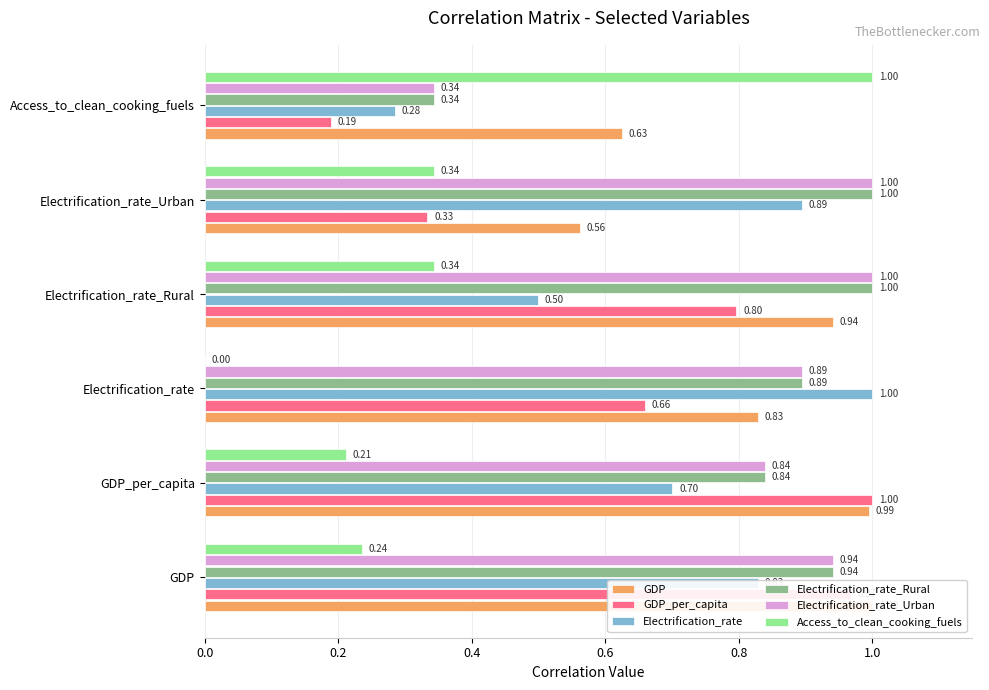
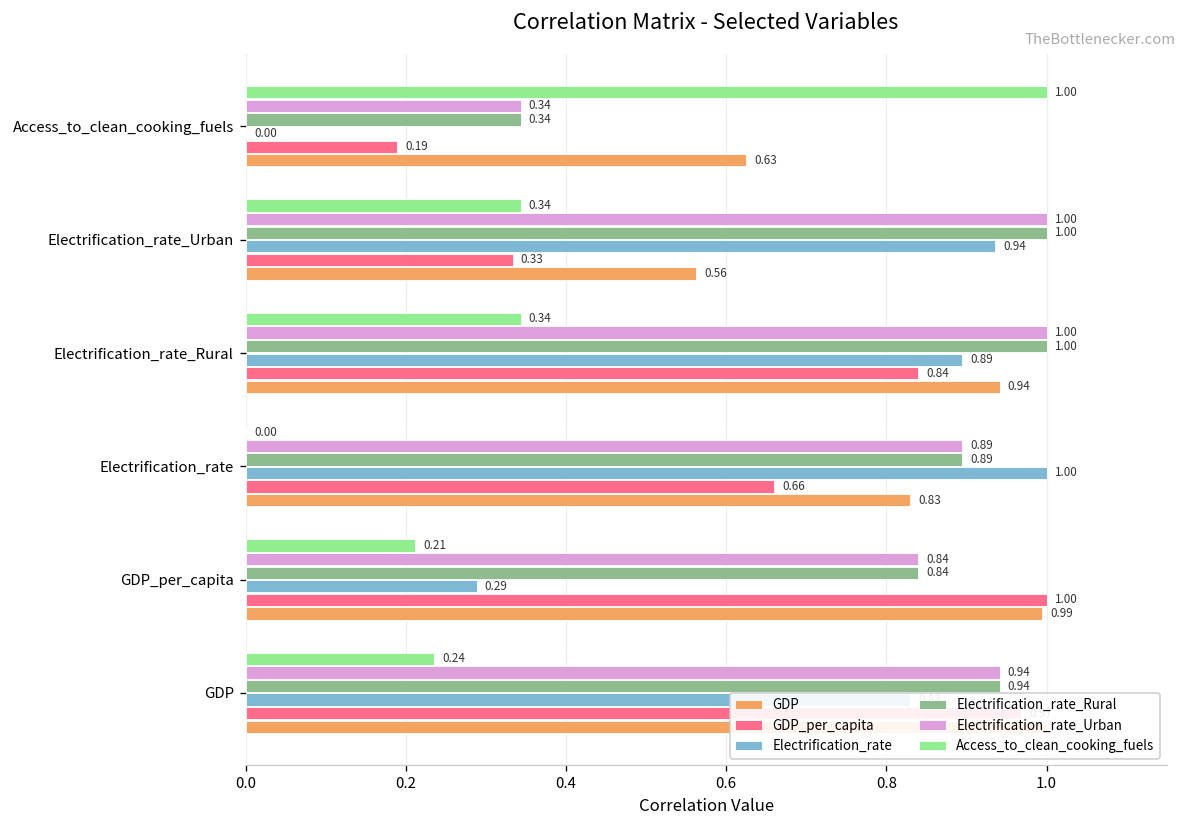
Electrification_rate, Access_to_clean_cooking_fuels: 0.28 -> 0.00
Electrification_rate, Electrification_rate_Urban: 0.89 -> 0.94
Electrification_rate, Electrification_rate_Rural: 0.50 -> 0.89
GDP_per_capita, Electrification_rate_Rural: 0.80 -> 0.84
Electrification_rate, GDP_per_capita: 0.70 -> 0.29
